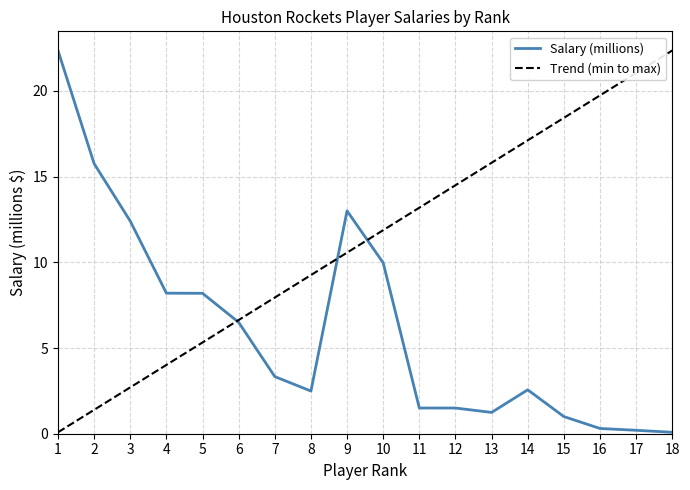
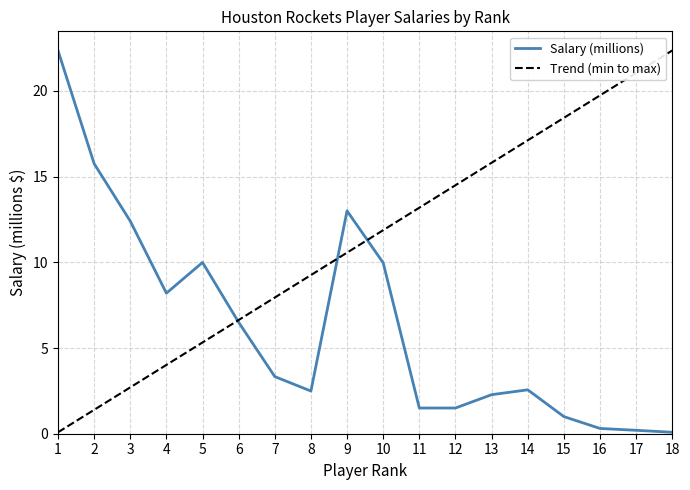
Salary (millions), 5: 8.2 -> 10.0
Salary (millions), 13: 1.2 -> 2.3
